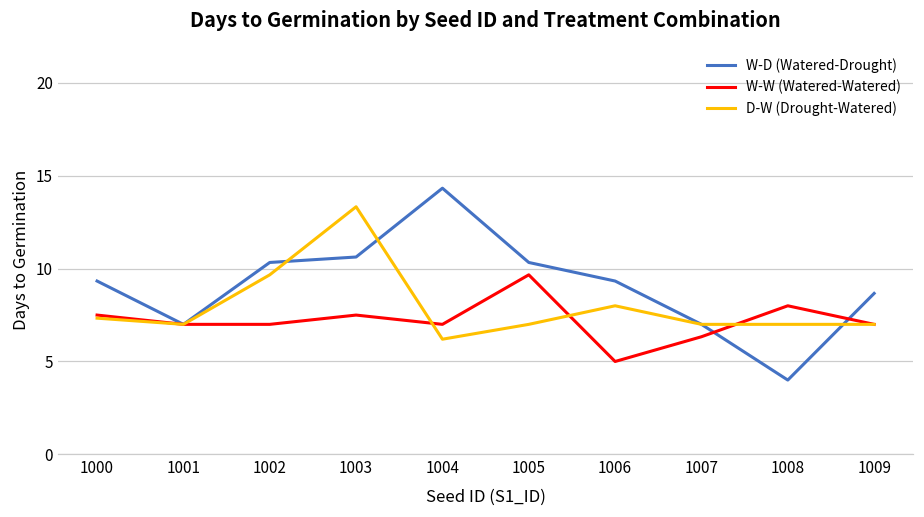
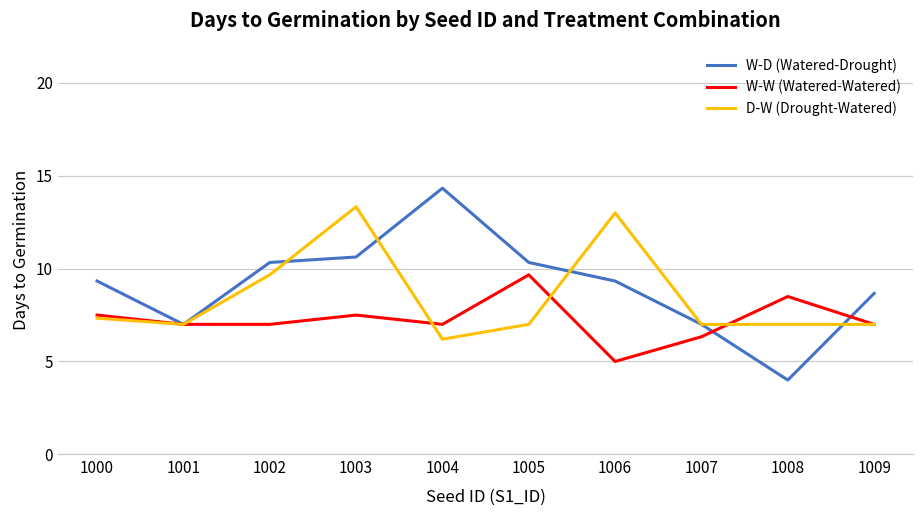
D-W (Drought-Watered), 1006: 8 -> 13
W-W (Watered-Watered), 1008: 8.0 -> 8.5
